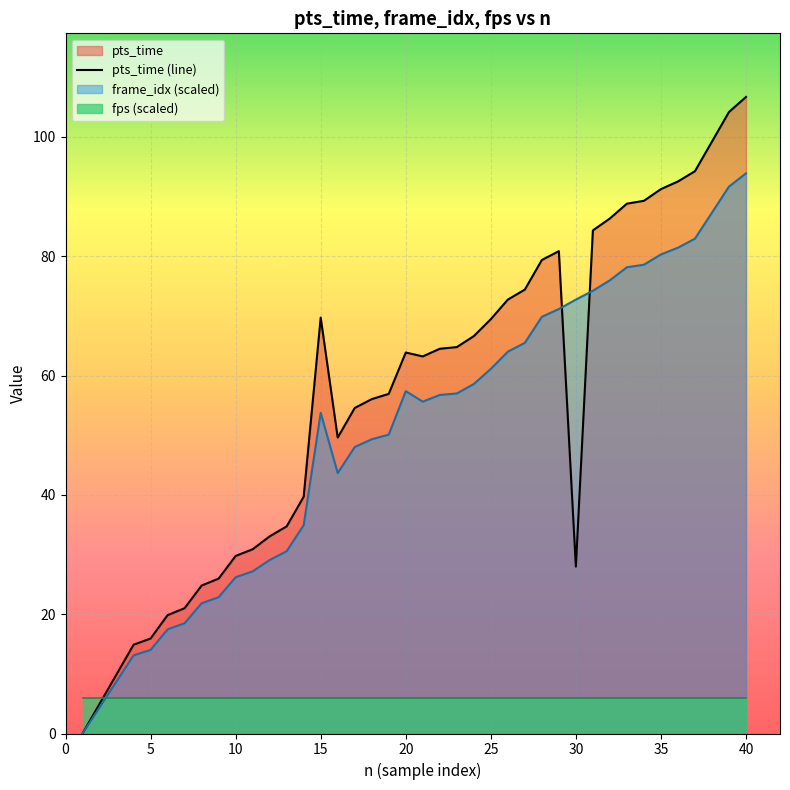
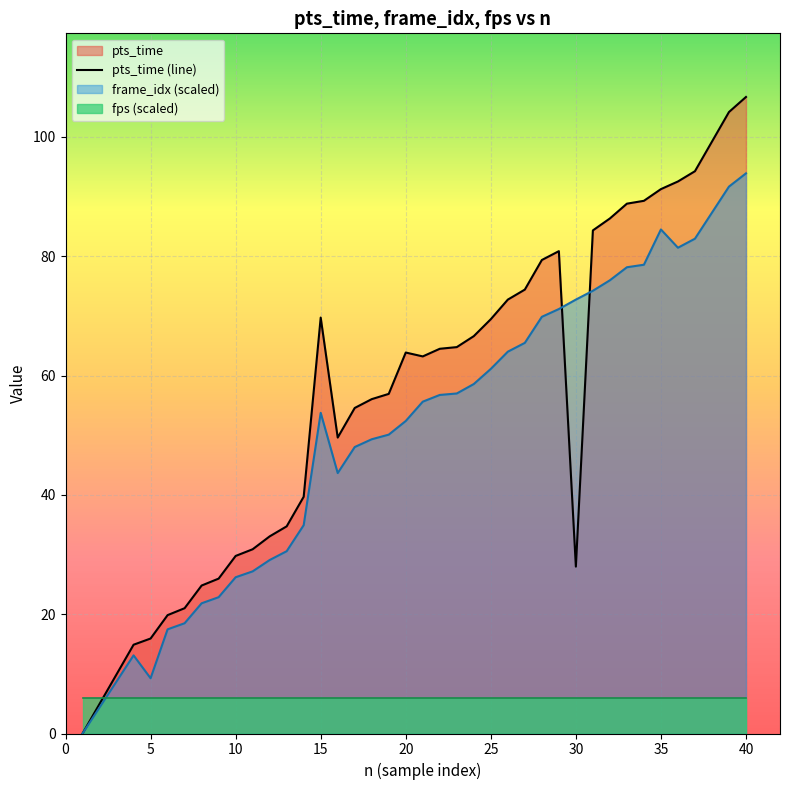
frame_idx (scaled), 5: 14 -> 9
frame_idx (scaled), 20: 57 -> 52
frame_idx (scaled), 35: 80 -> 84
